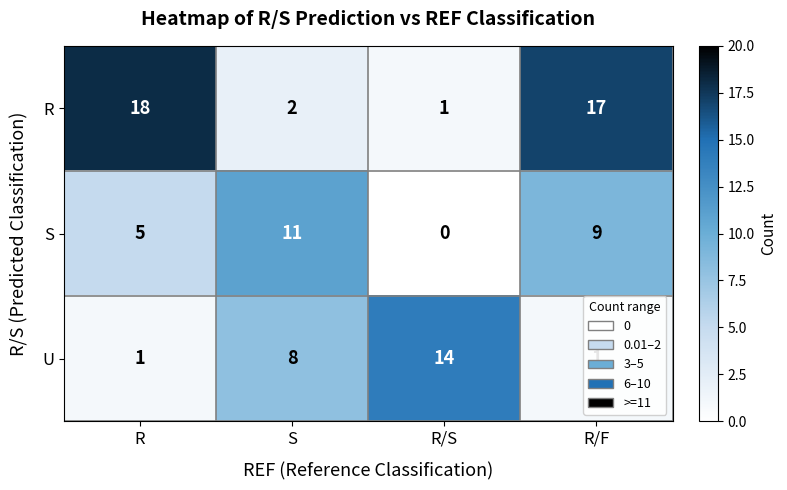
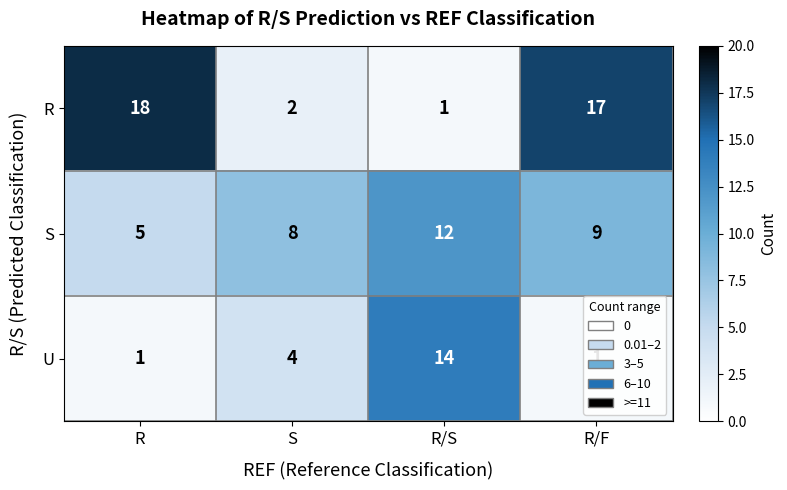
S, S: 11 -> 8
S, R/S: 0 -> 12
U, S: 8 -> 4
